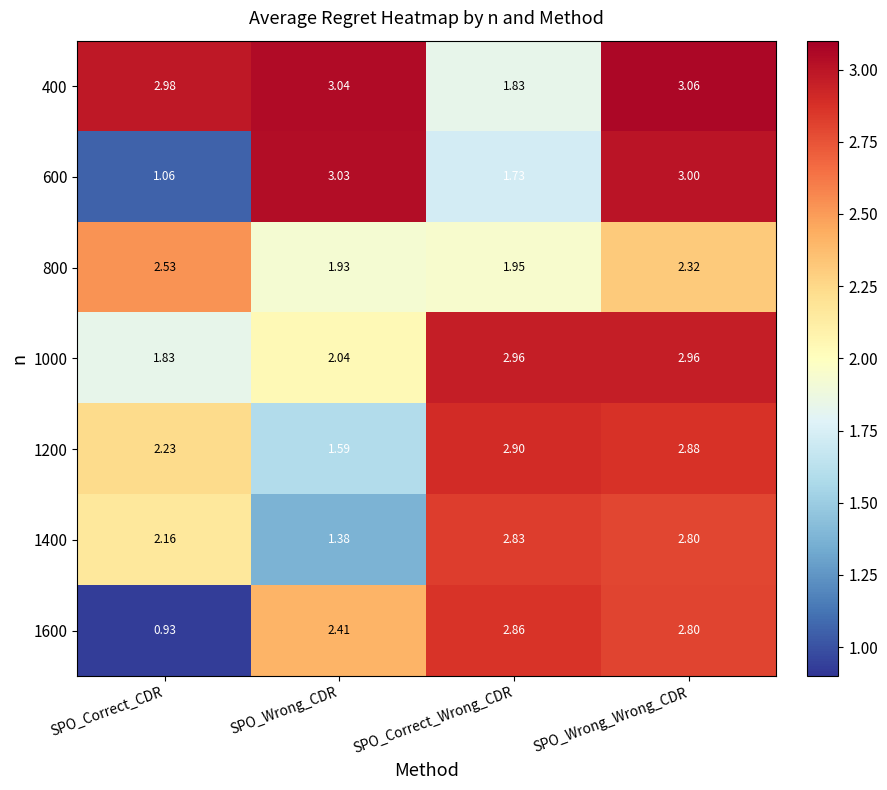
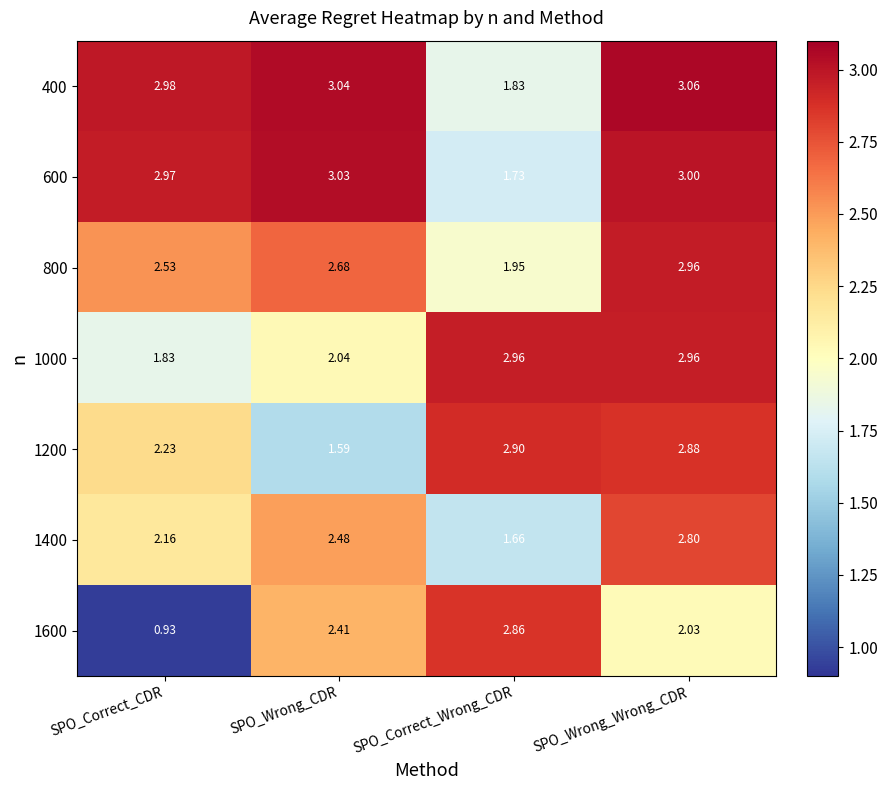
600, SPO_Correct_CDR: 1.06 -> 2.97
800, SPO_Wrong_CDR: 1.93 -> 2.68
800, SPO_Wrong_Wrong_CDR: 2.32 -> 2.96
1400, SPO_Wrong_CDR: 1.38 -> 2.48
1400, SPO_Correct_Wrong_CDR: 2.83 -> 1.66
1600, SPO_Wrong_Wrong_CDR: 2.80 -> 2.03
